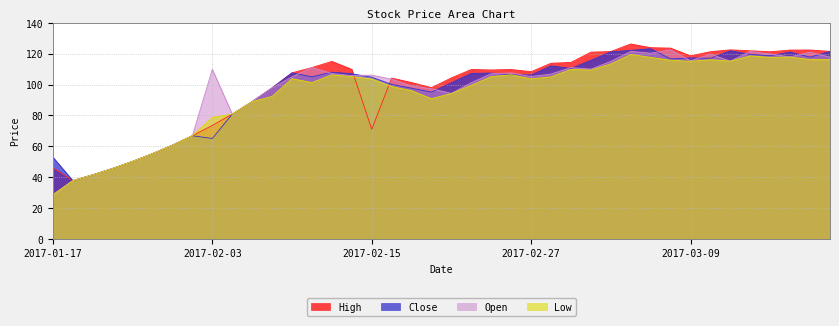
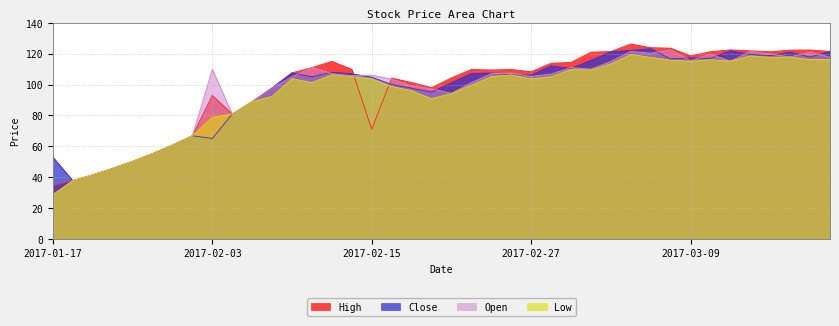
High, 2017-01-17: 46 -> 34
High, 2017-02-03: 73 -> 93
